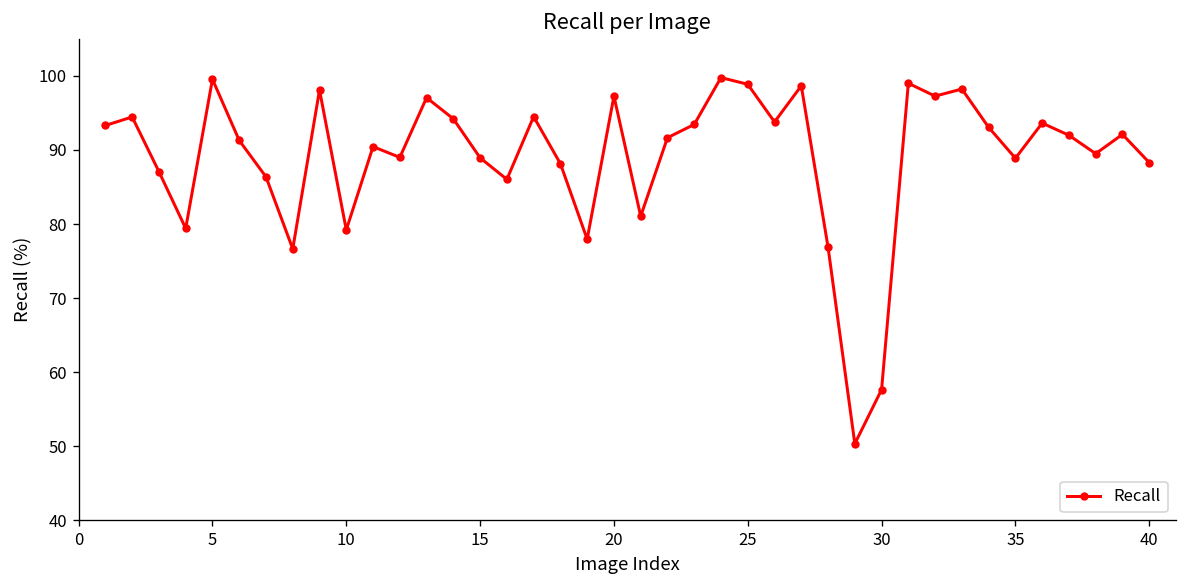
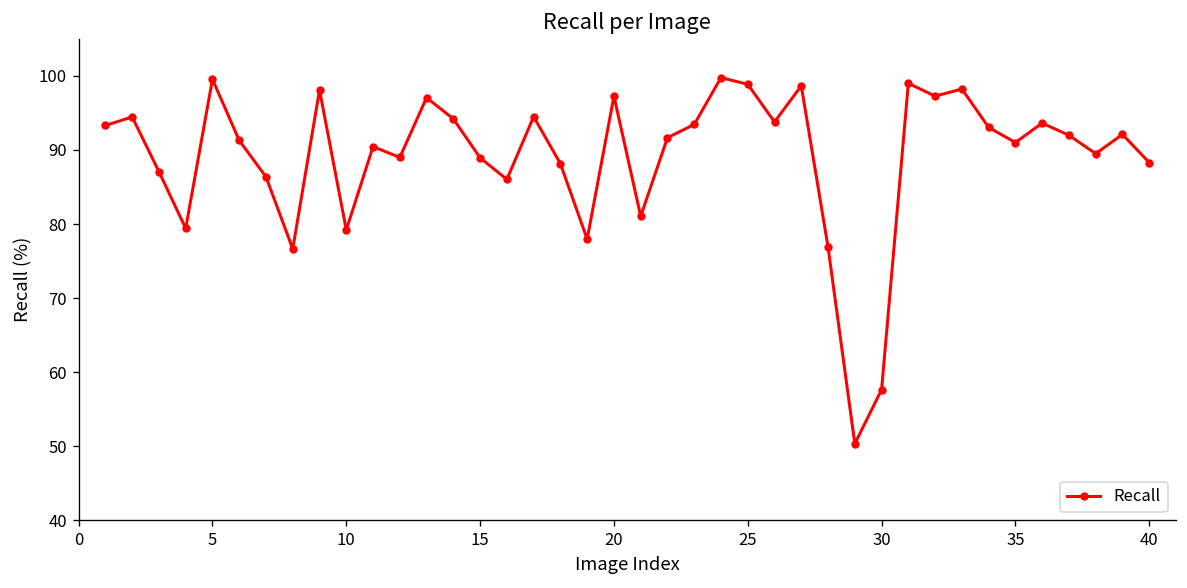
35: 89 -> 91
